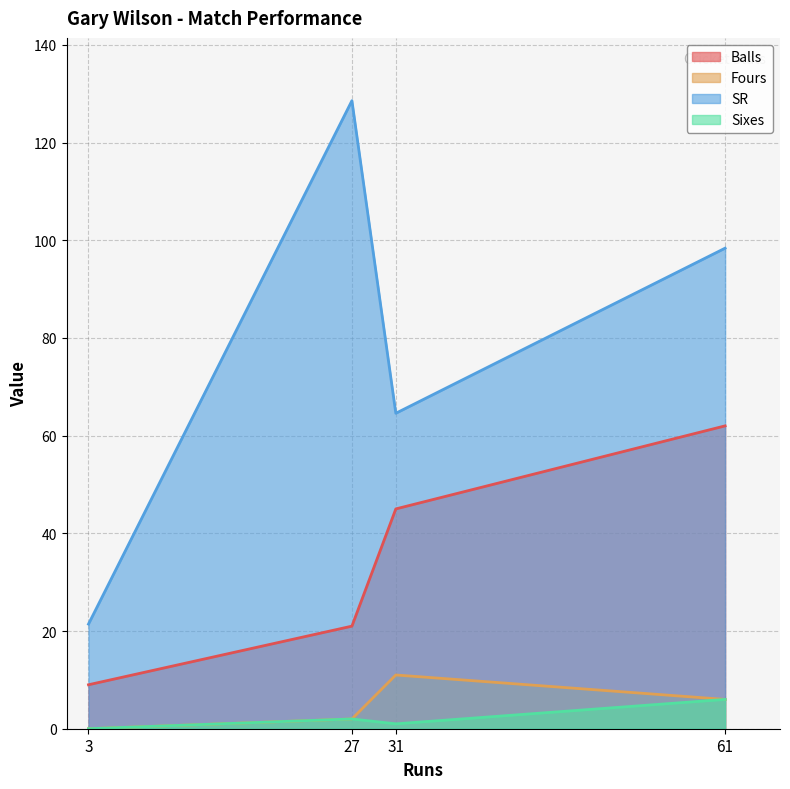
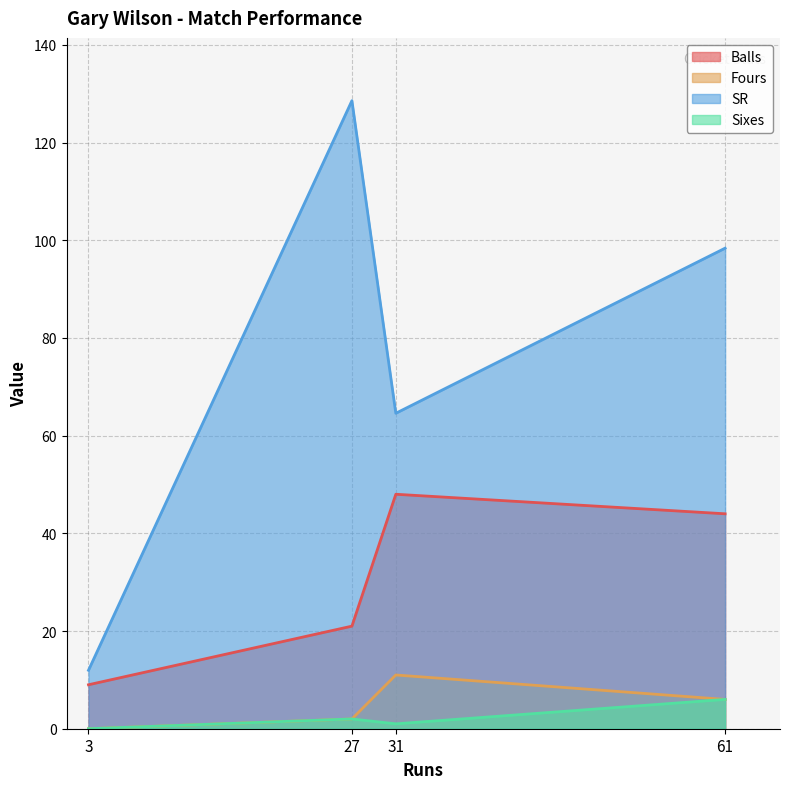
SR, 3: 21 -> 12
Balls, 31: 45 -> 48
Balls, 61: 62 -> 44
